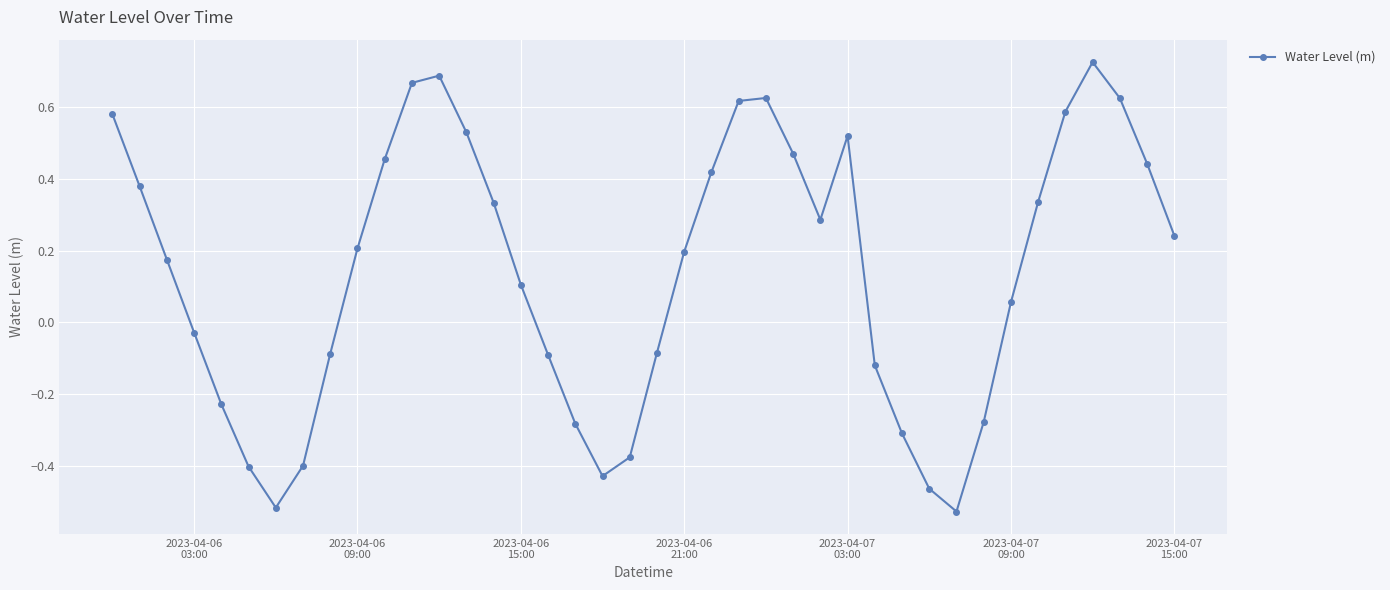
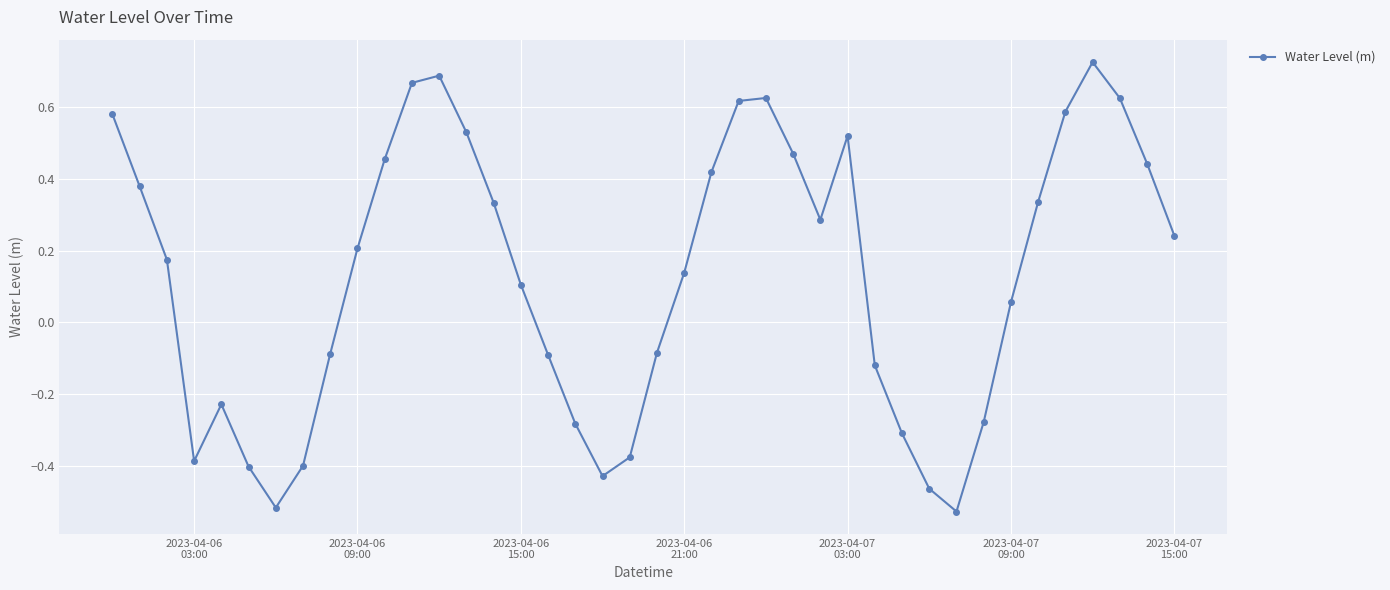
2023-04-06 03:00: -0.03 -> -0.39
2023-04-06 21:00: 0.20 -> 0.14
